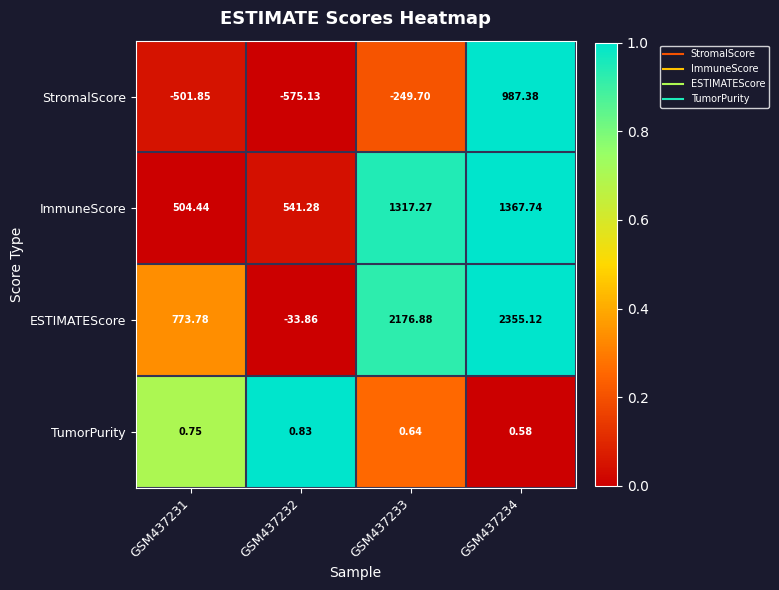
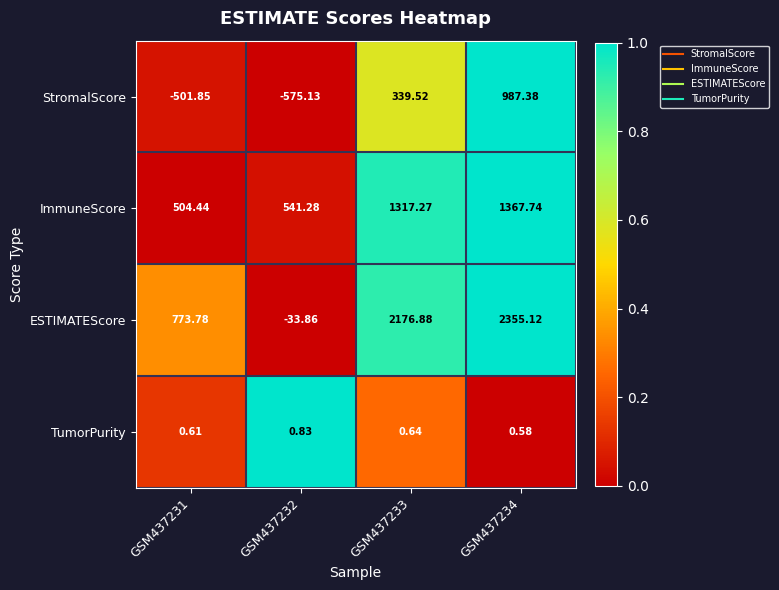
StromalScore, GSM437233: -249.70 -> 339.52
TumorPurity, GSM437231: 0.75 -> 0.61
